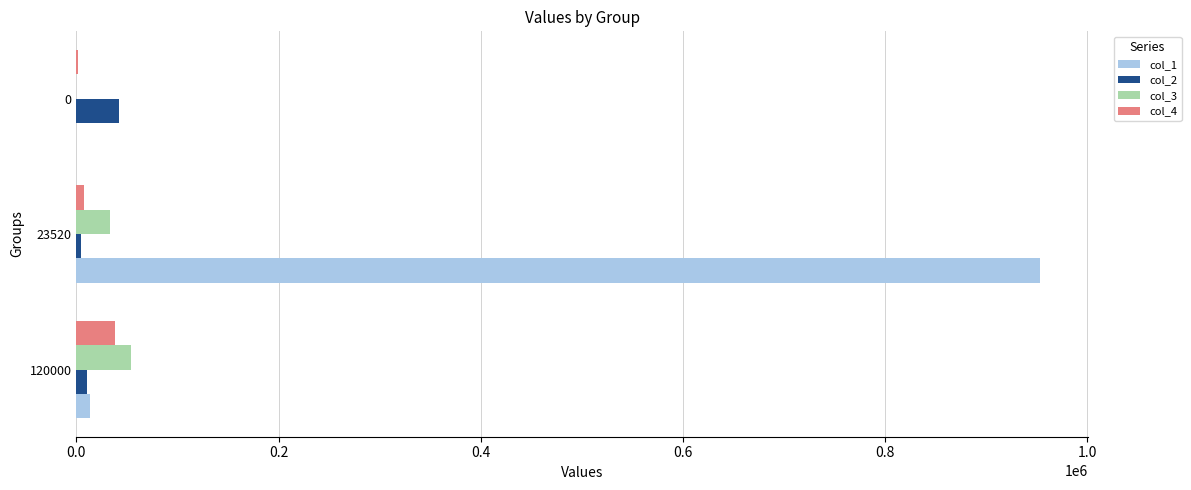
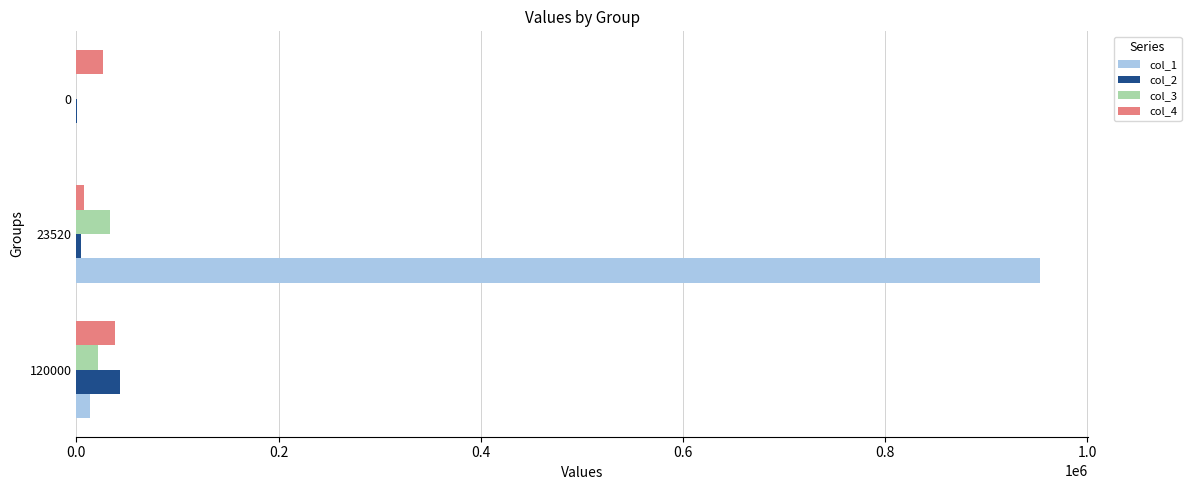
col_4, 0: 2000 -> 26000
col_2, 0: 42000 -> 0
col_3, 120000: 54000 -> 22000
col_2, 120000: 10000 -> 43000
